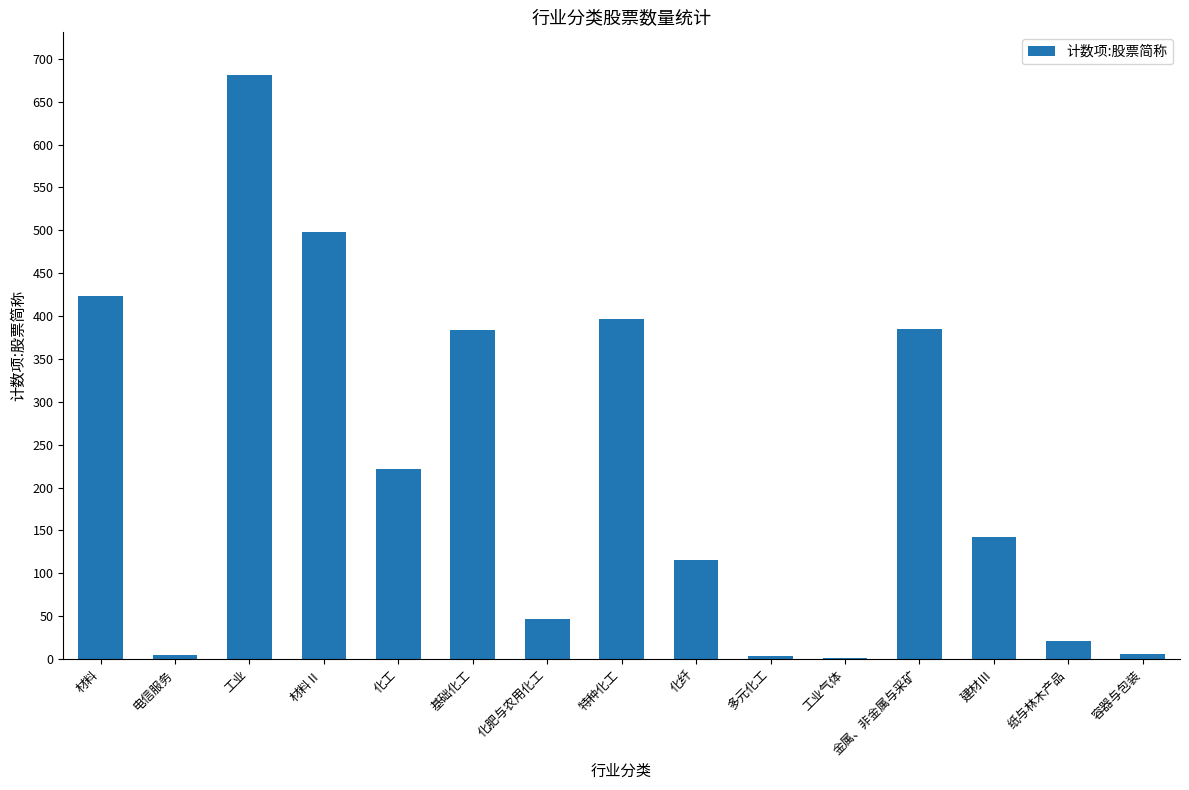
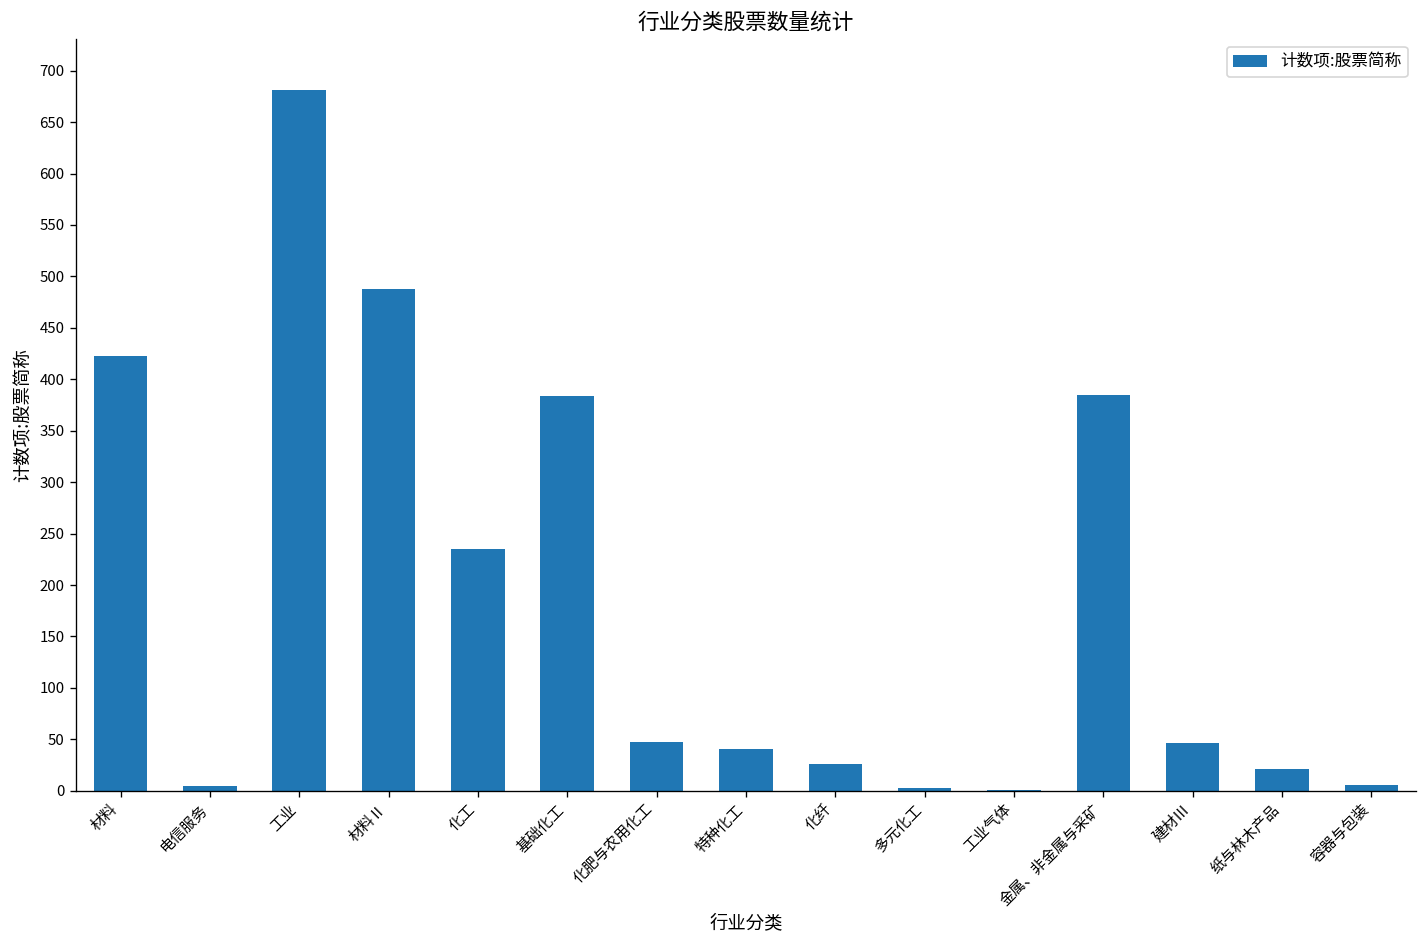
材料Ⅱ: 500 -> 490
化工: 220 -> 240
特种化工: 400 -> 40
化纤: 120 -> 30
建材Ⅲ: 140 -> 50
